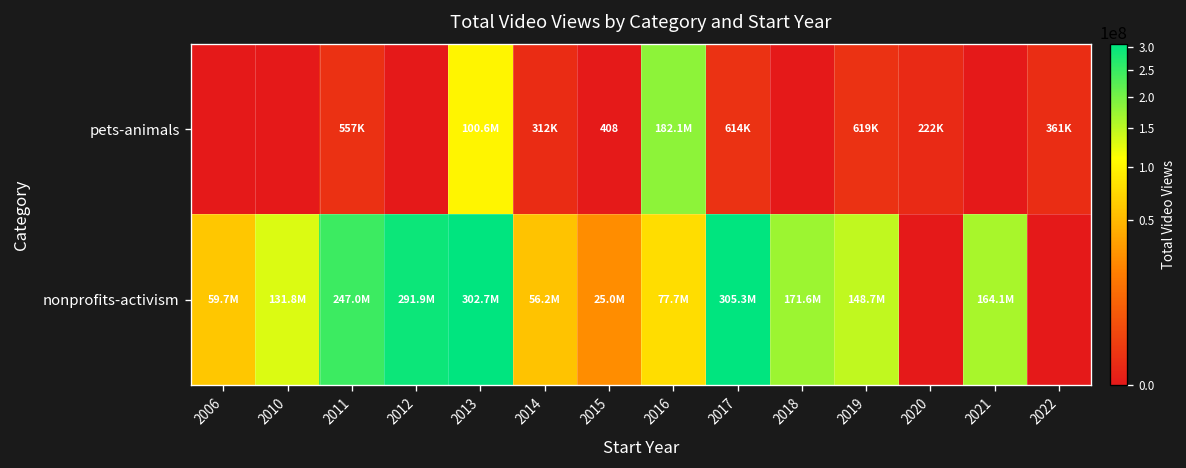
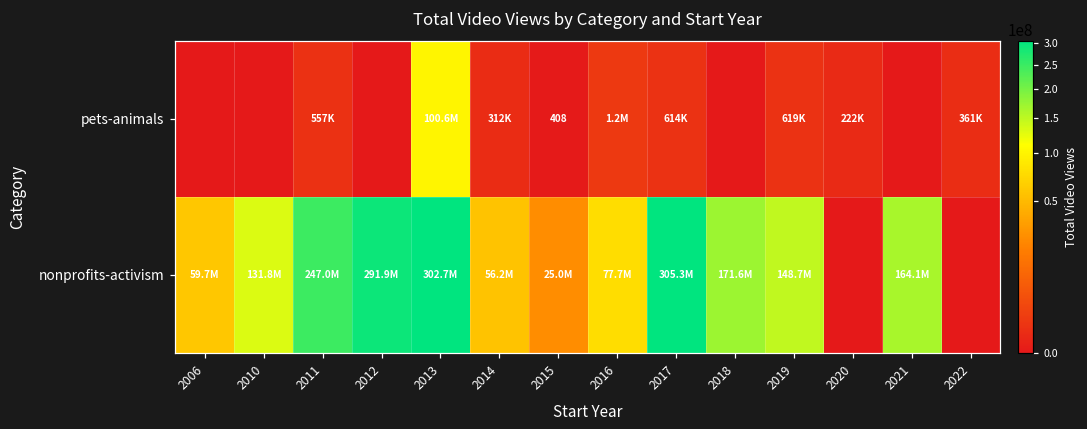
pets-animals, 2016: 182.1M -> 1.2M
